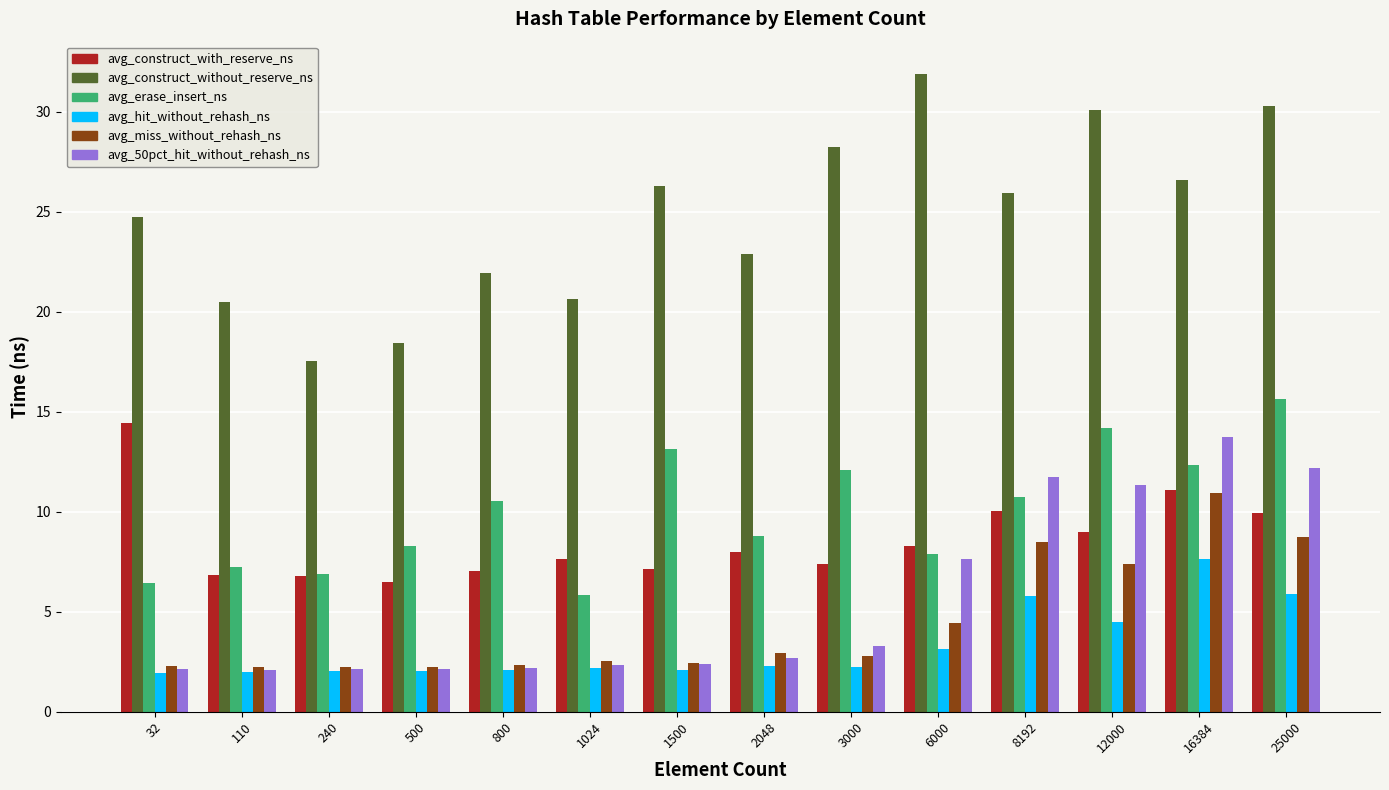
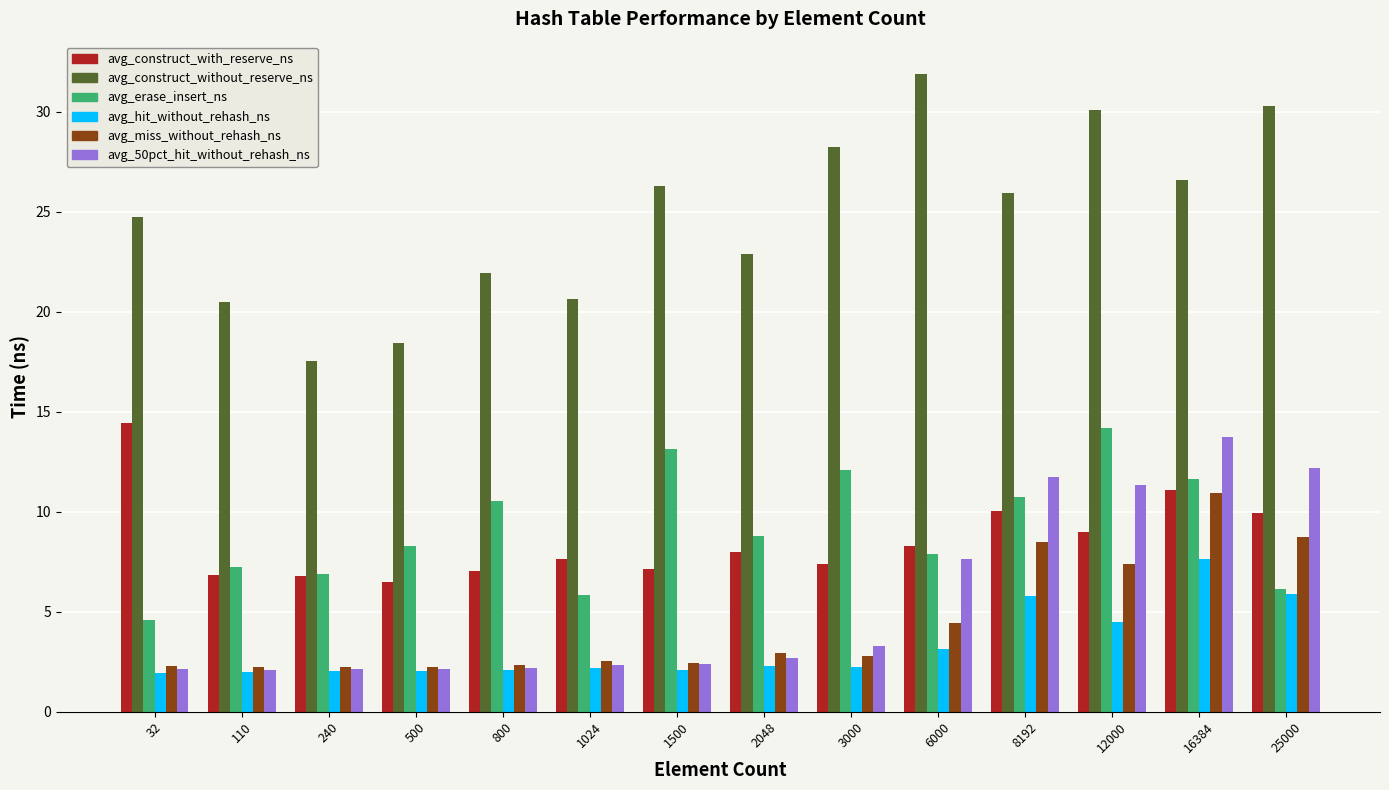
avg_erase_insert_ns, 32: 6.4 -> 4.6
avg_erase_insert_ns, 16384: 12.4 -> 11.6
avg_erase_insert_ns, 25000: 15.6 -> 6.1
